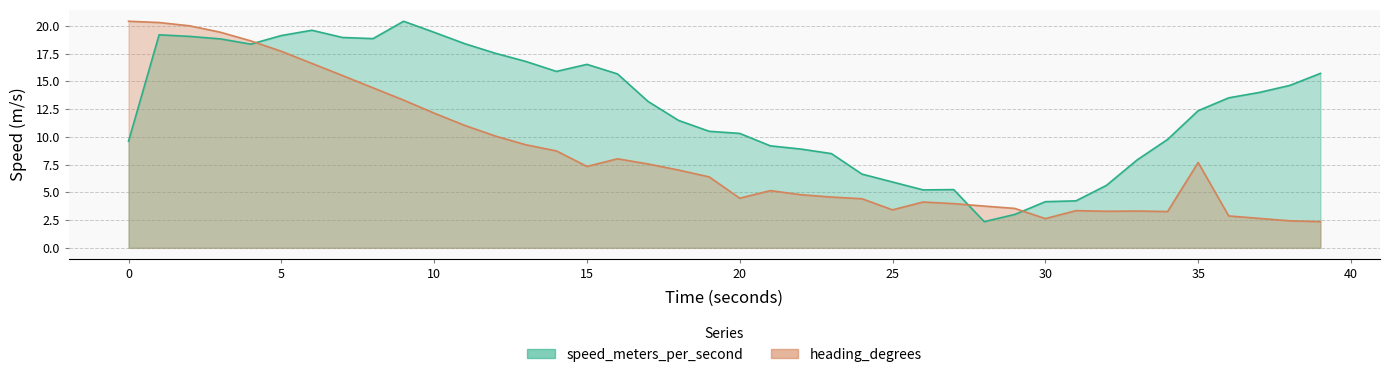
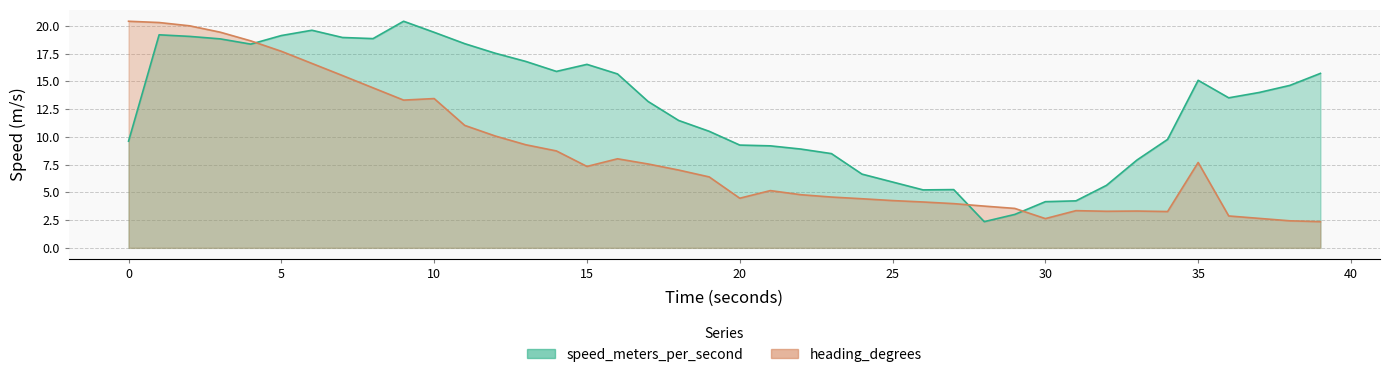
heading_degrees, 10: 12.1 -> 13.4
speed_meters_per_second, 20: 10.3 -> 9.3
heading_degrees, 25: 3.4 -> 4.3
speed_meters_per_second, 35: 12.4 -> 15.1
